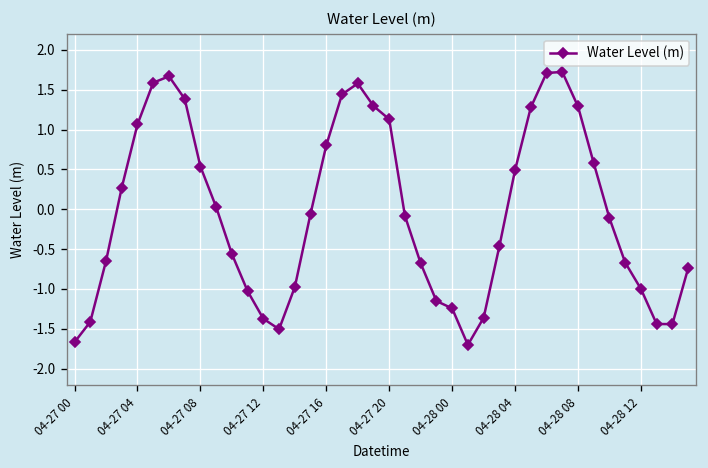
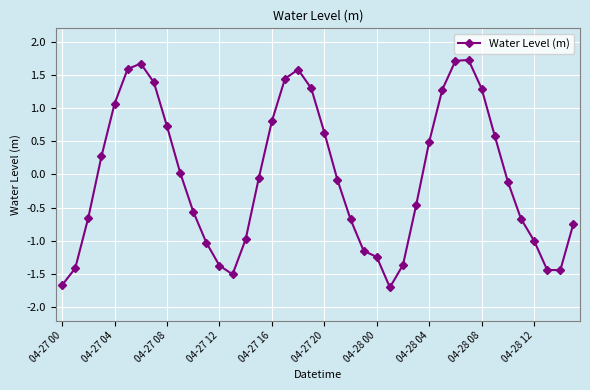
04-27 08: 0.5 -> 0.7
04-27 20: 1.1 -> 0.6
